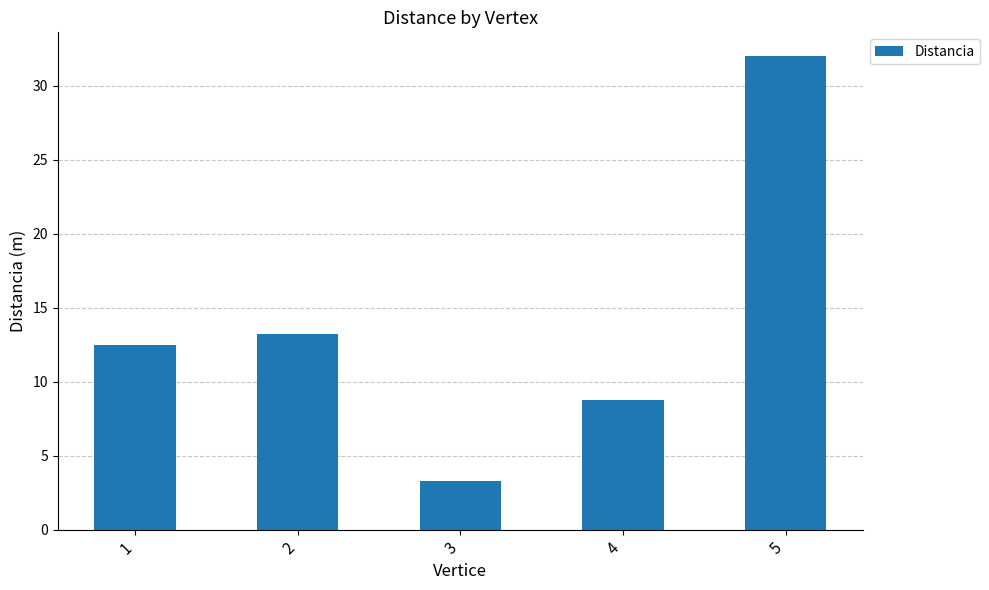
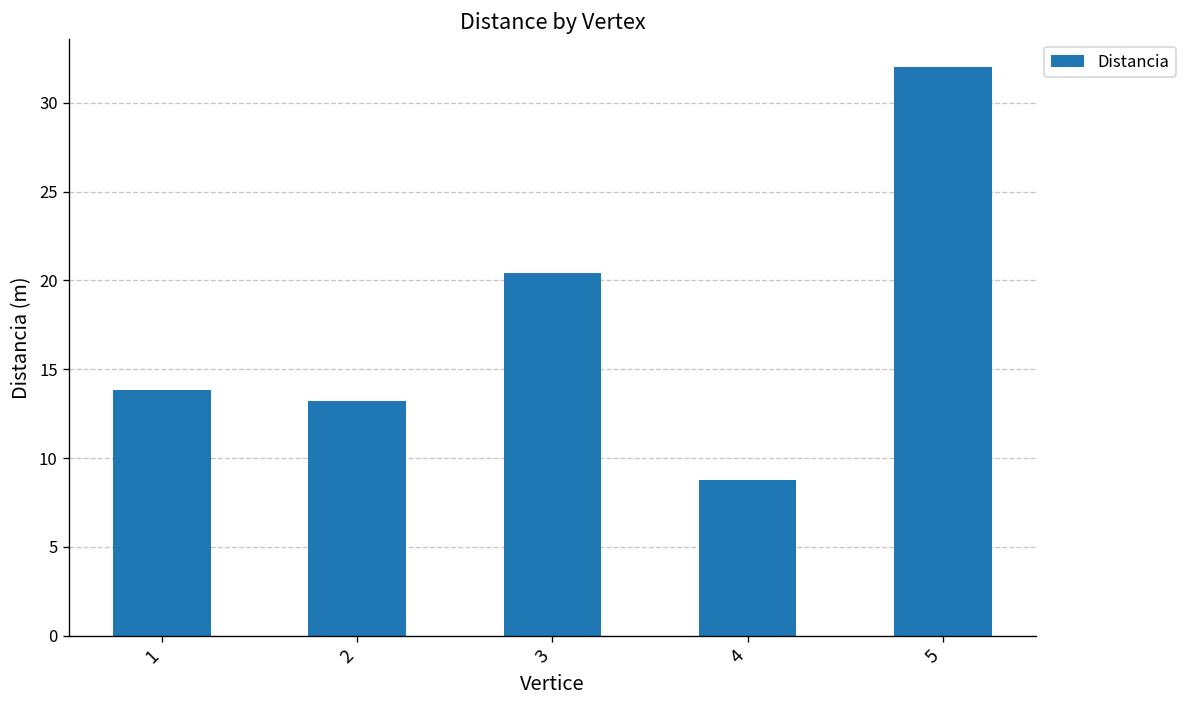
1: 12.5 -> 13.9
3: 3.3 -> 20.4
